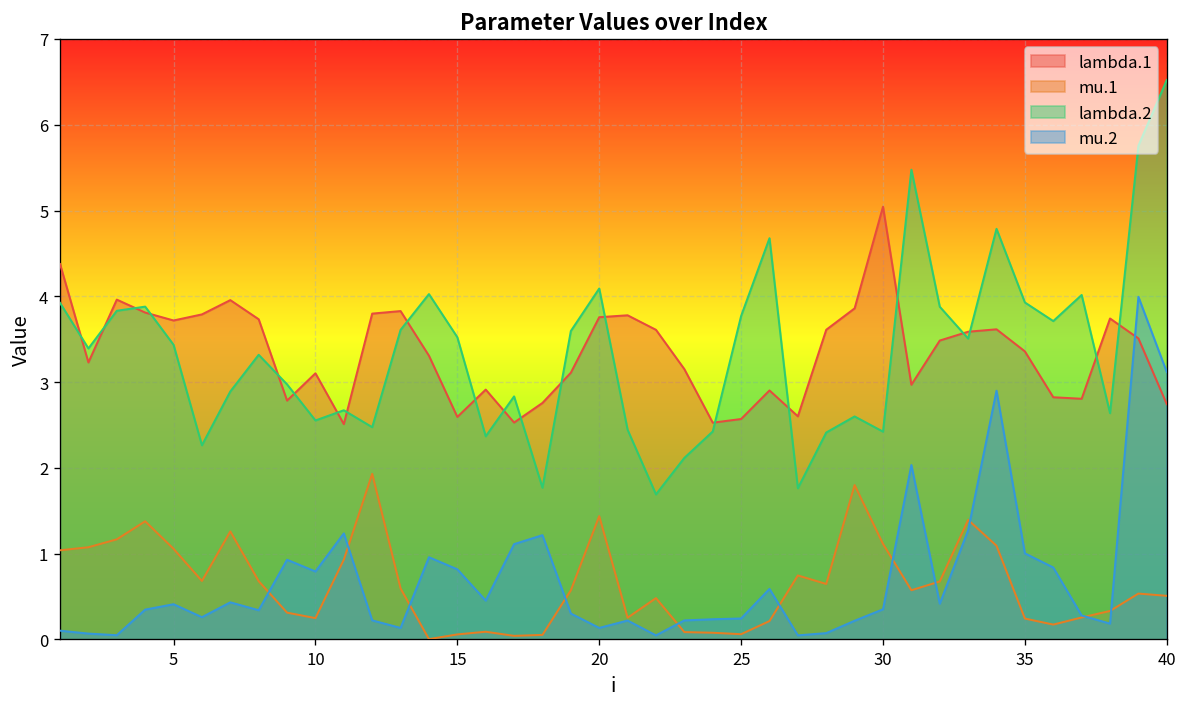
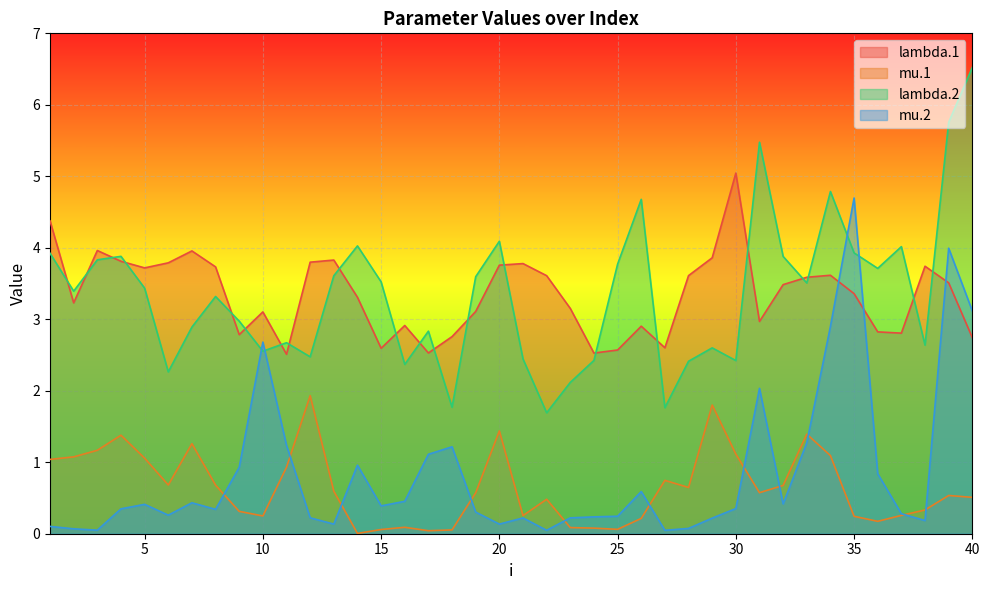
mu.2, 10: 0.8 -> 2.7
mu.2, 15: 0.8 -> 0.4
mu.2, 35: 1.0 -> 4.7
